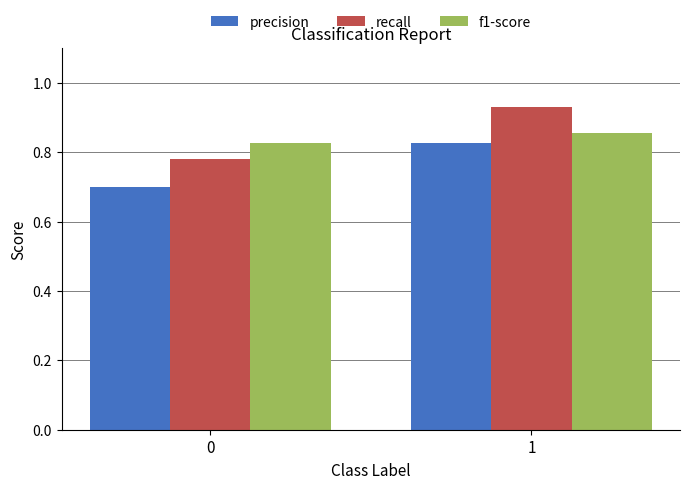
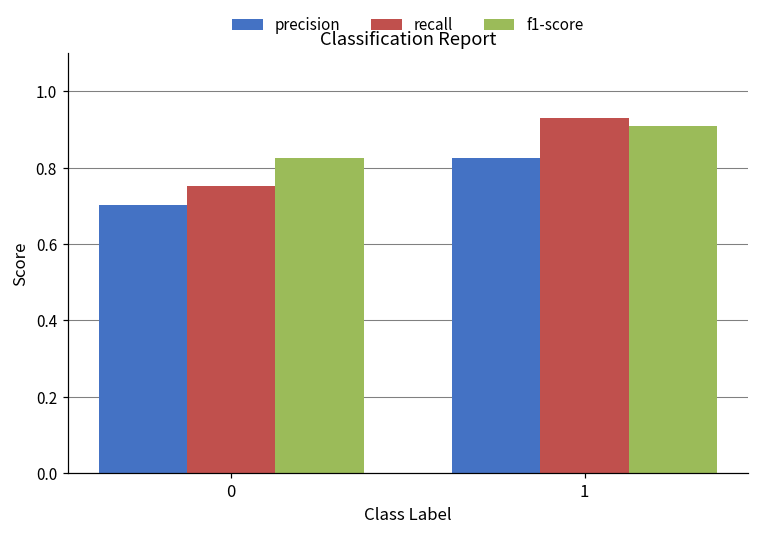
recall, 0: 0.78 -> 0.75
f1-score, 1: 0.85 -> 0.91
